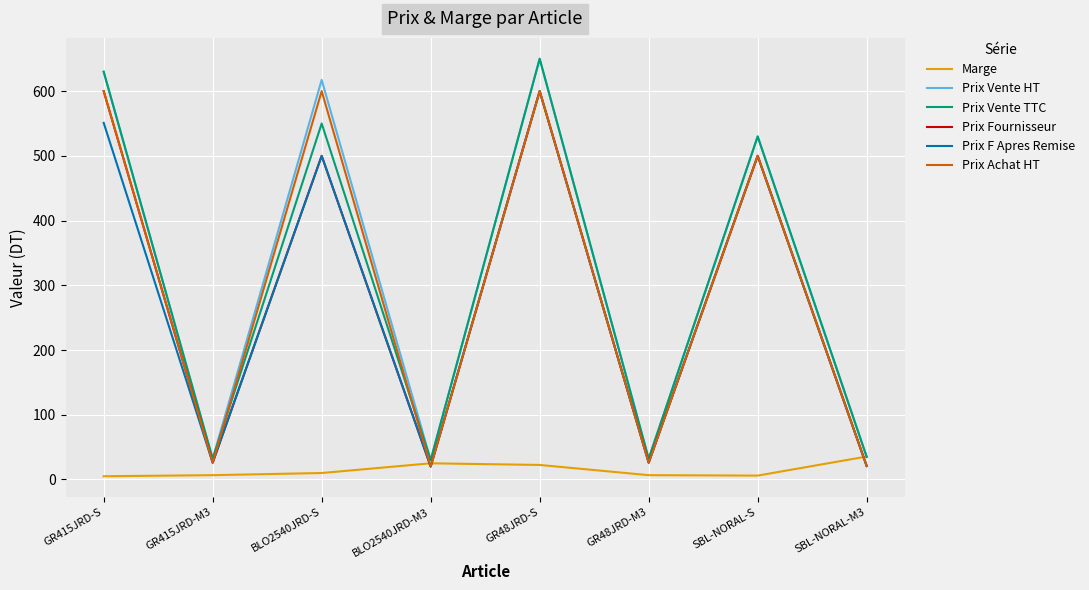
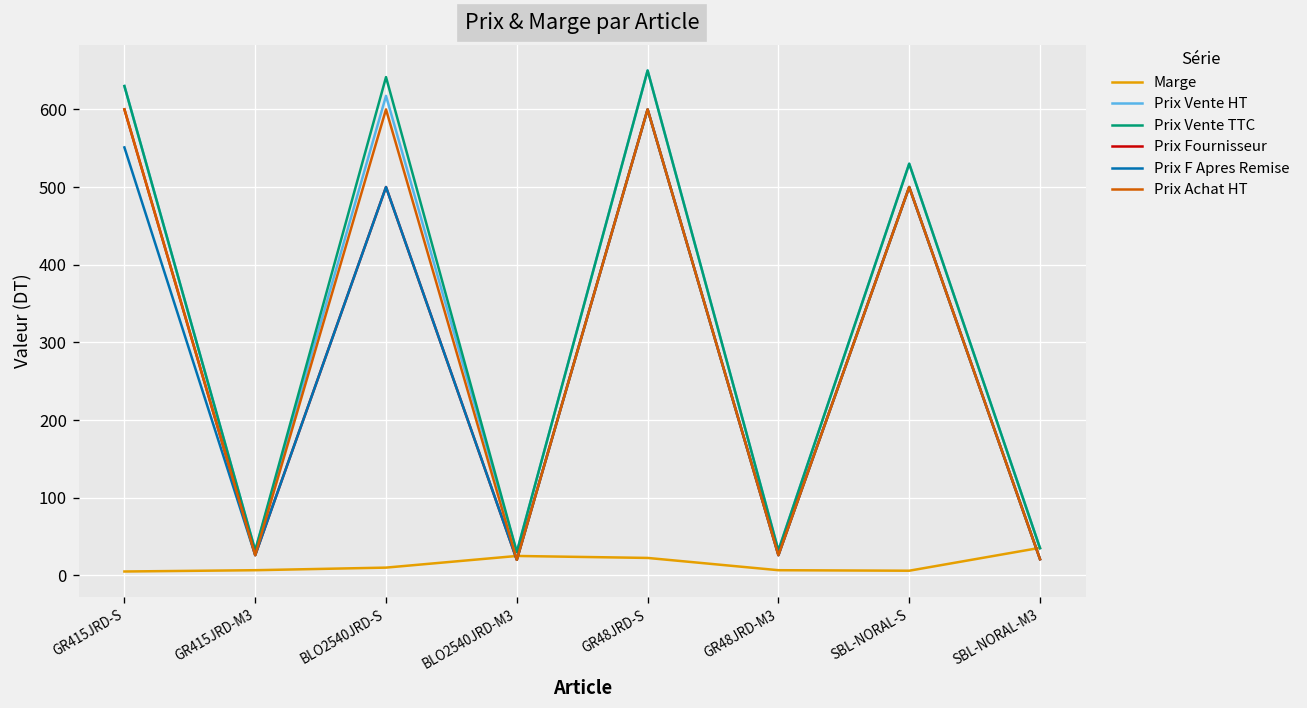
Prix Vente TTC, BLO2540JRD-S: 550 -> 640
